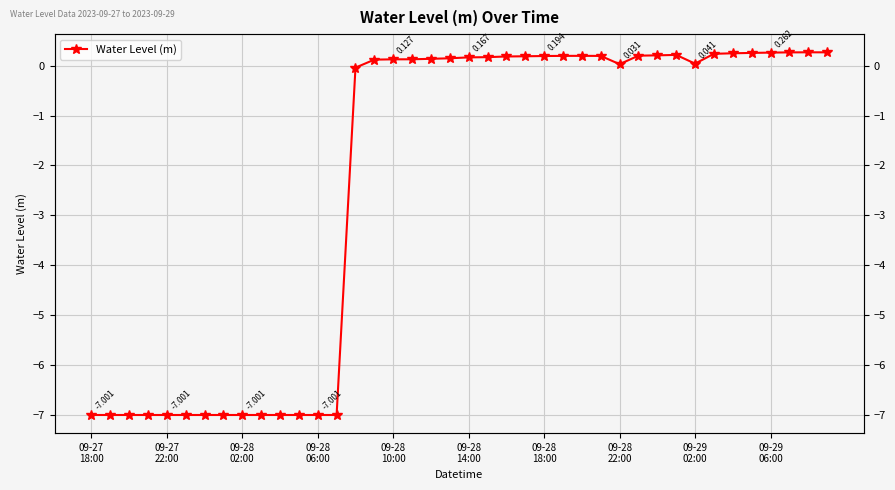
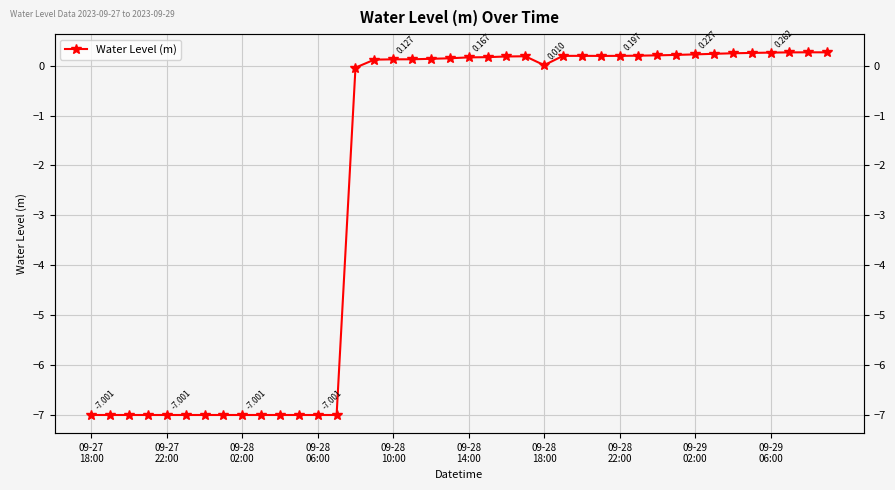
09-28 18:00: 0.194 -> 0.010
09-28 22:00: 0.031 -> 0.197
09-29 02:00: 0.041 -> 0.227
